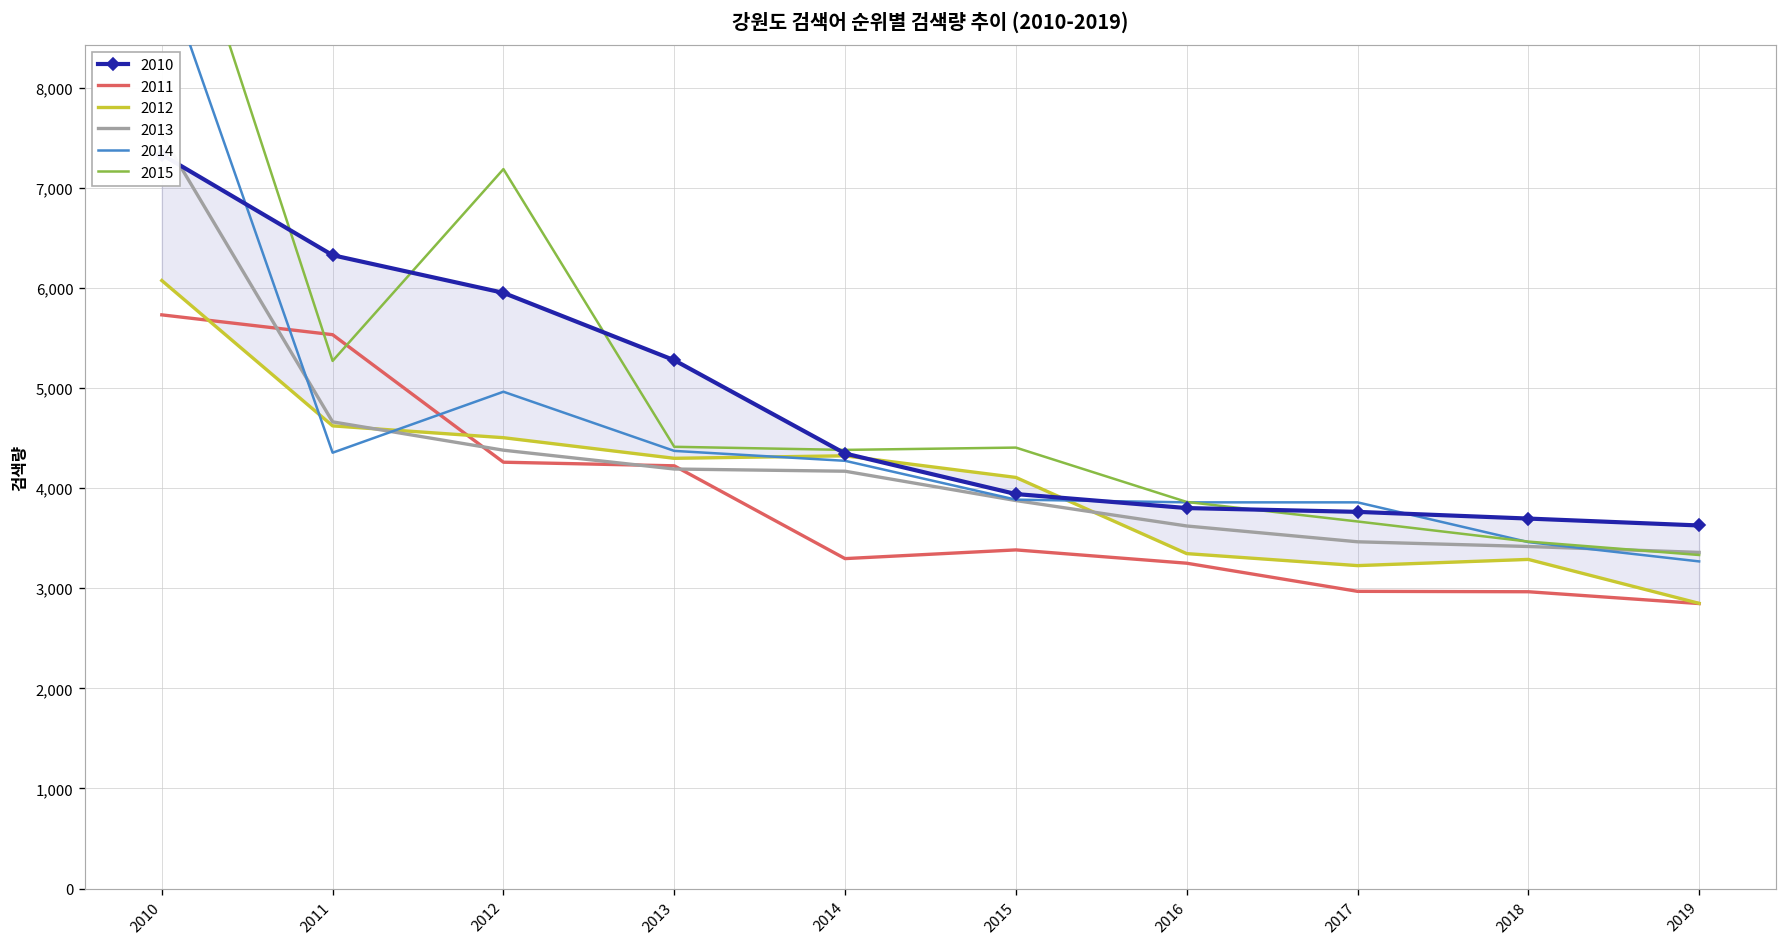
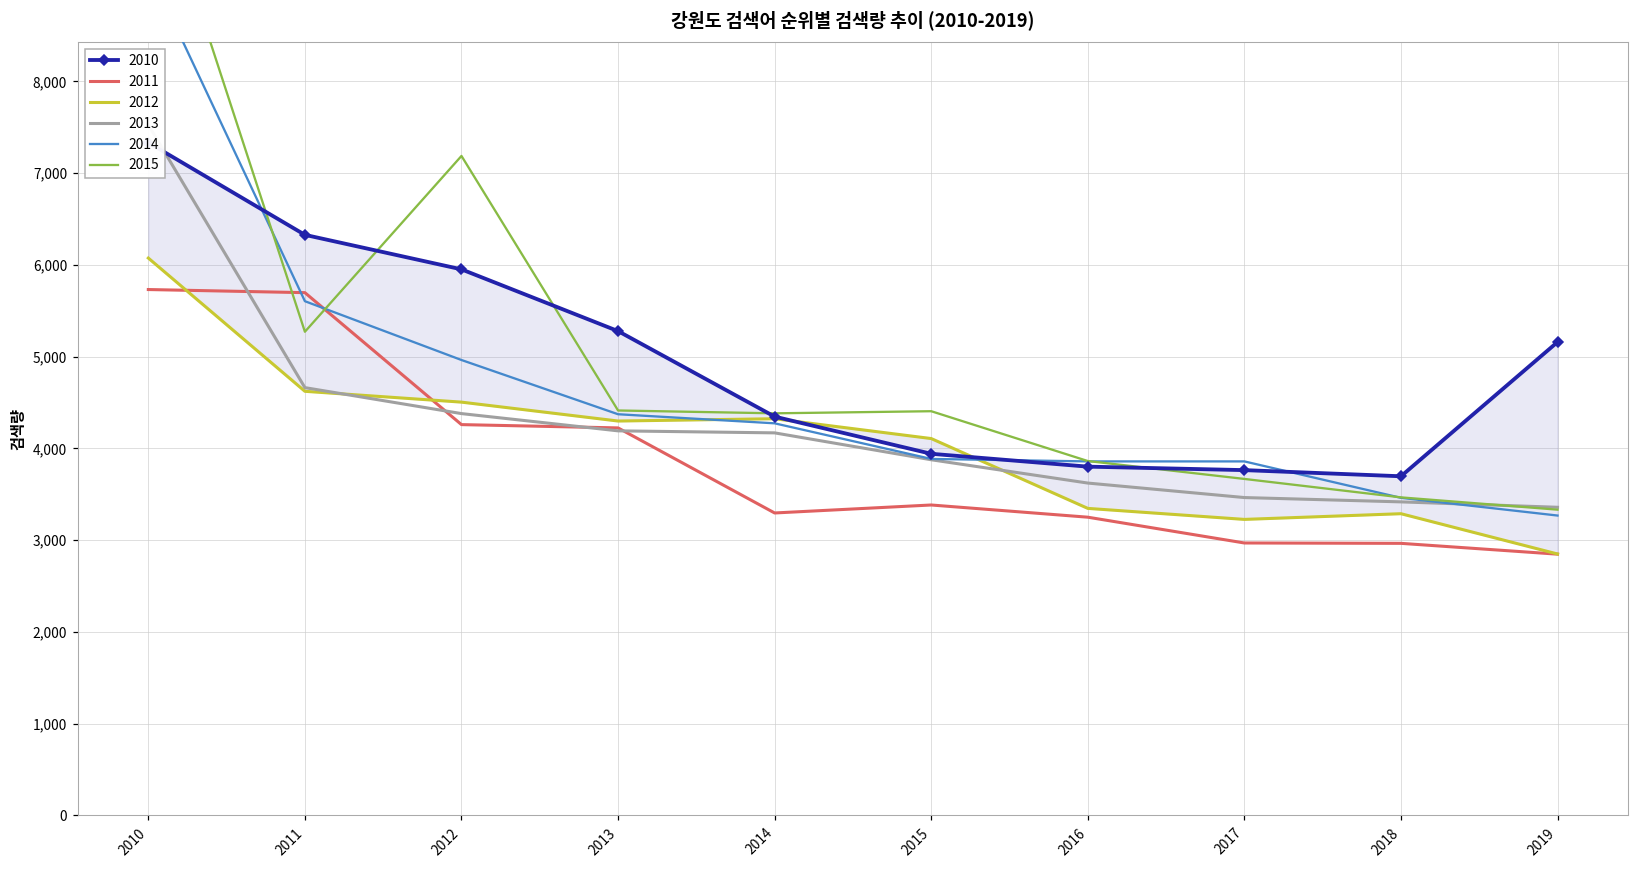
2011, 2011: 5,500 -> 5,700
2014, 2011: 4,400 -> 5,600
2010, 2019: 3,600 -> 5,200
